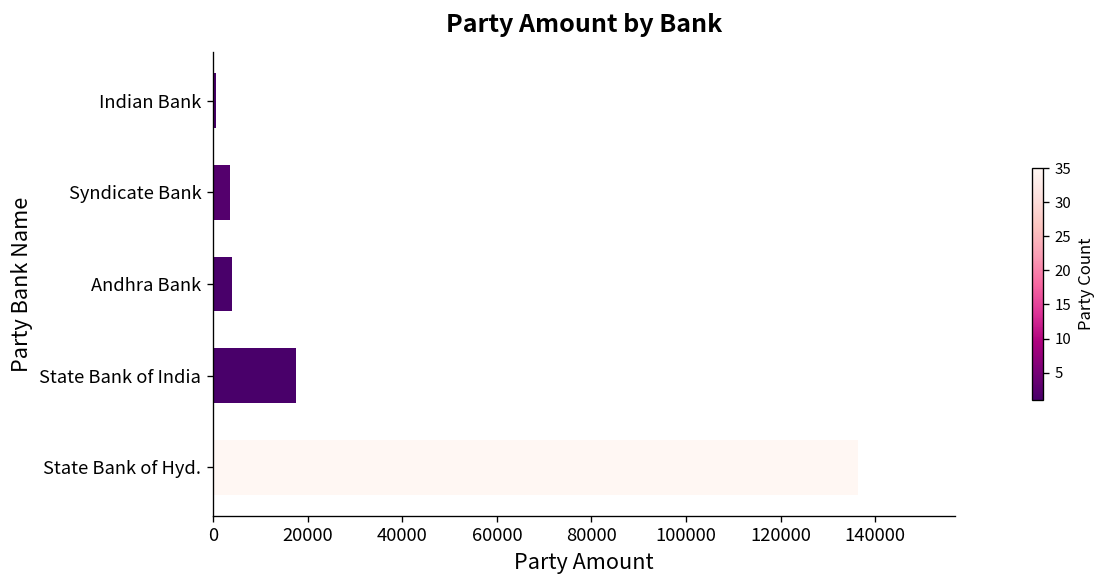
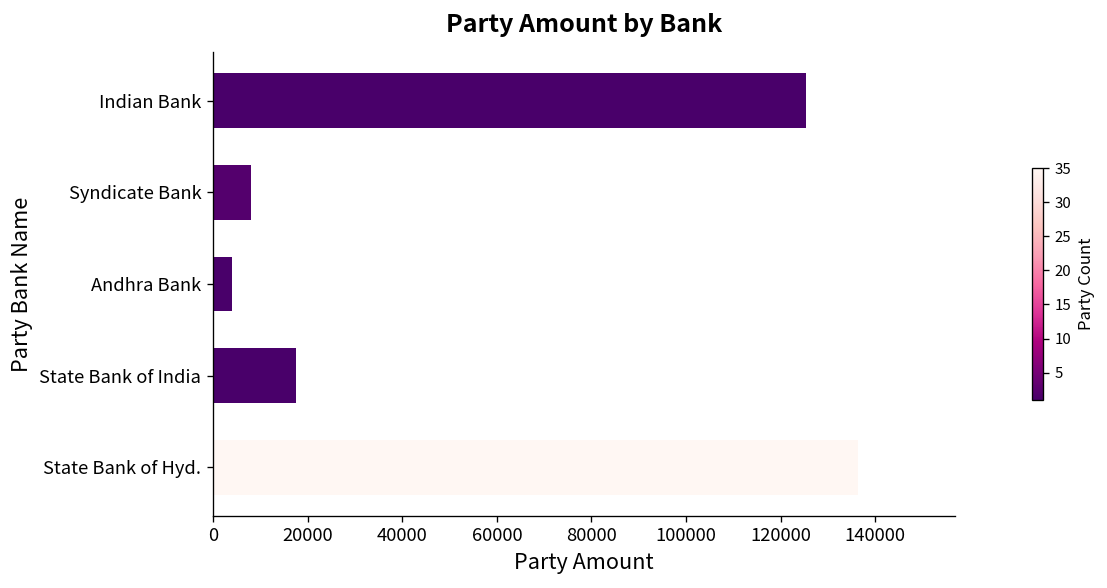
Indian Bank: 1000 -> 125000
Syndicate Bank: 4000 -> 8000
